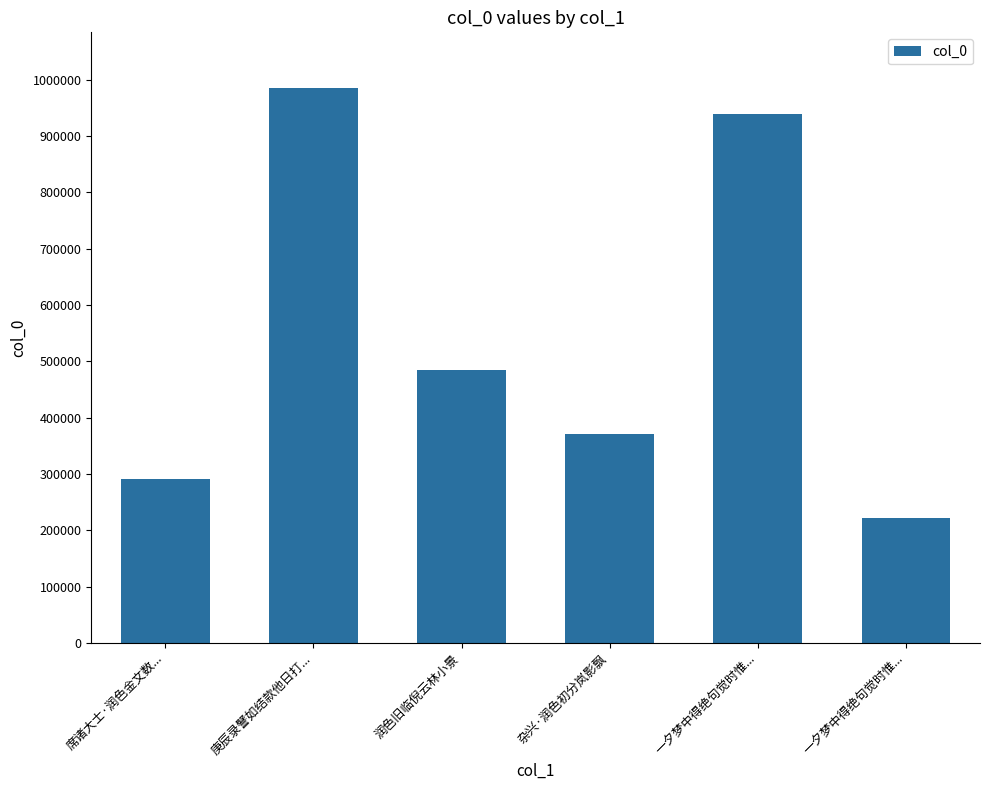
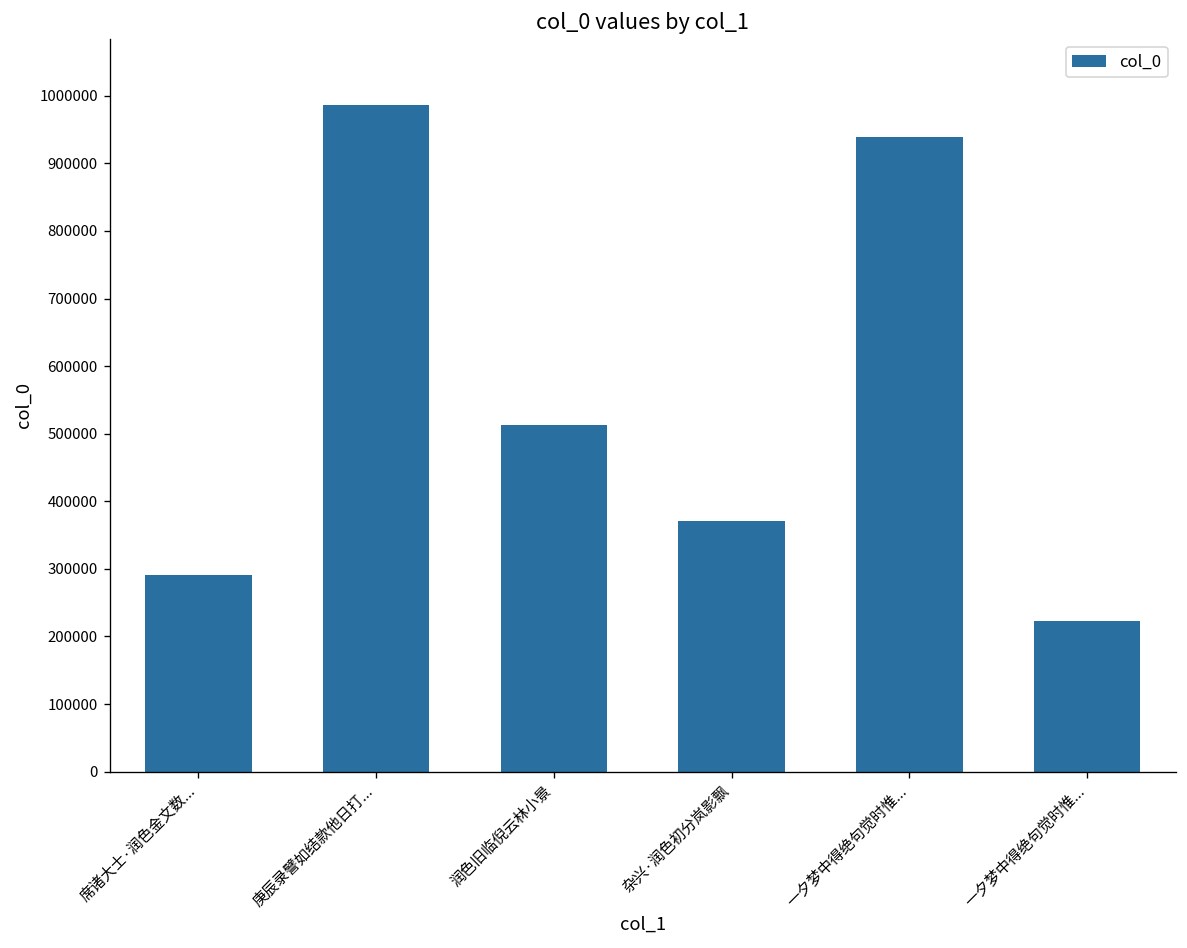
润色旧临倪云林小景: 480000 -> 510000
